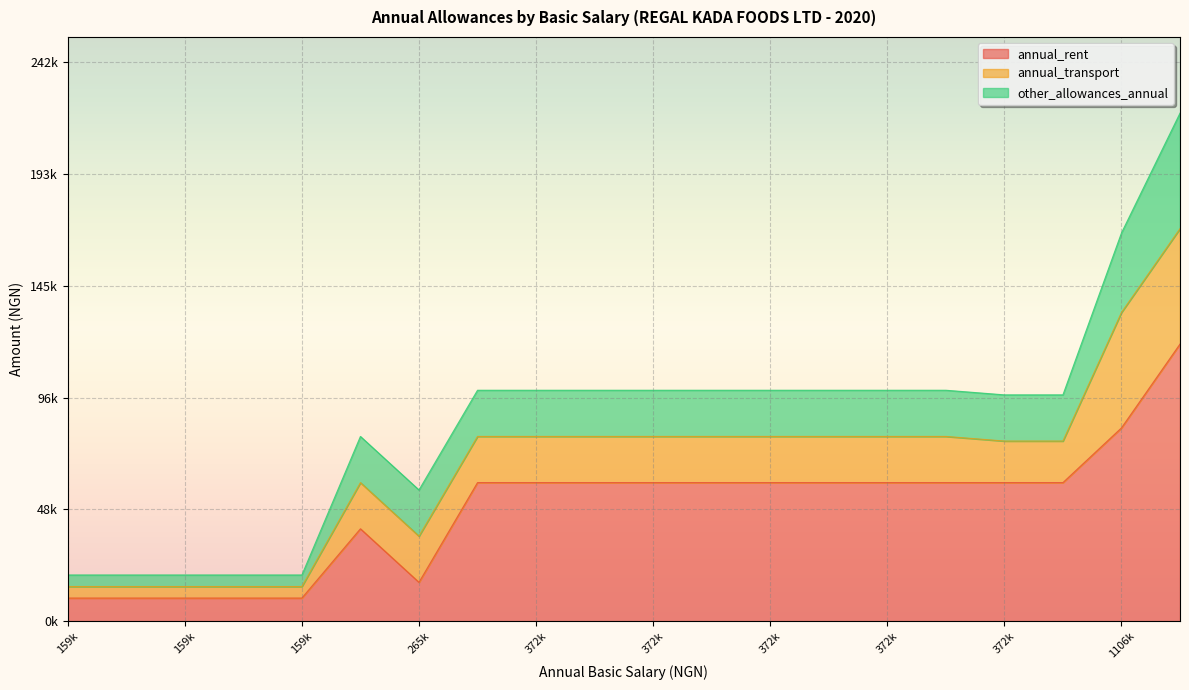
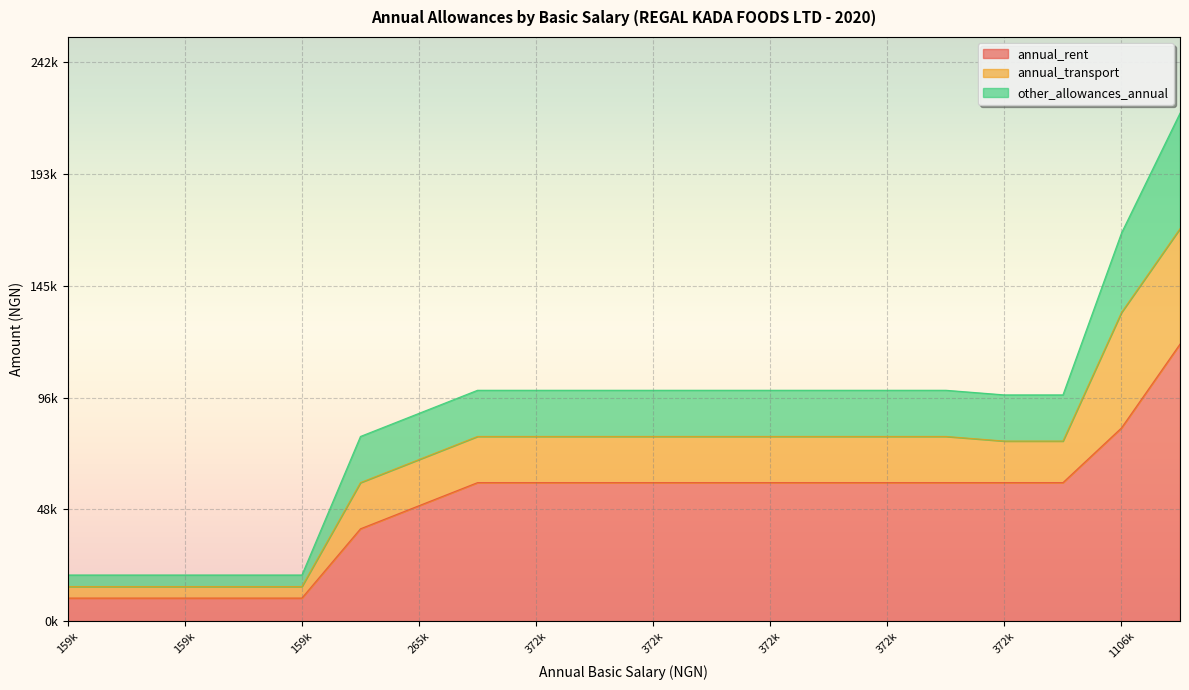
annual_rent, 265k: 17000 -> 50000
